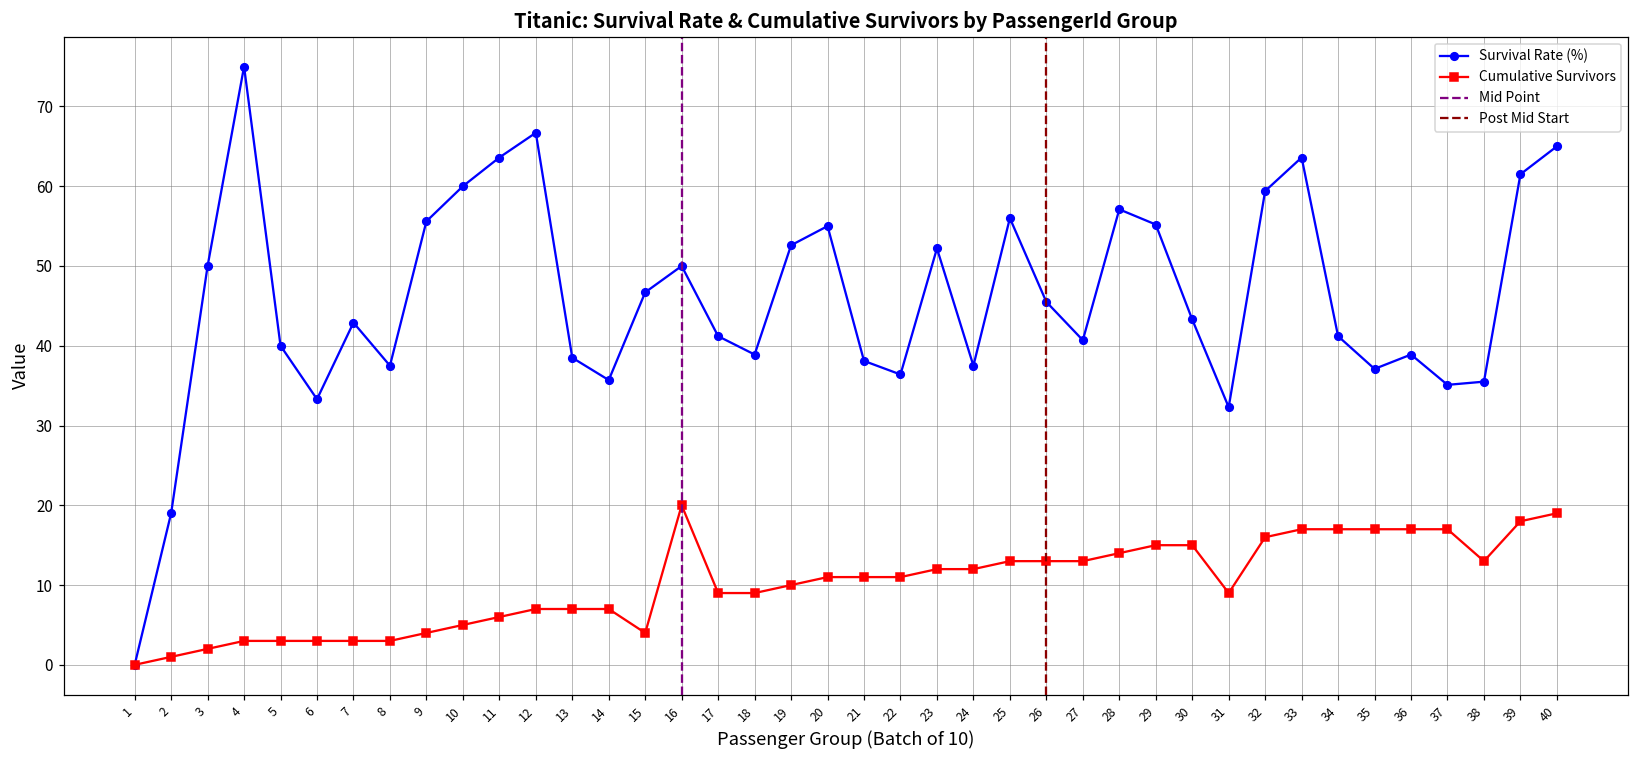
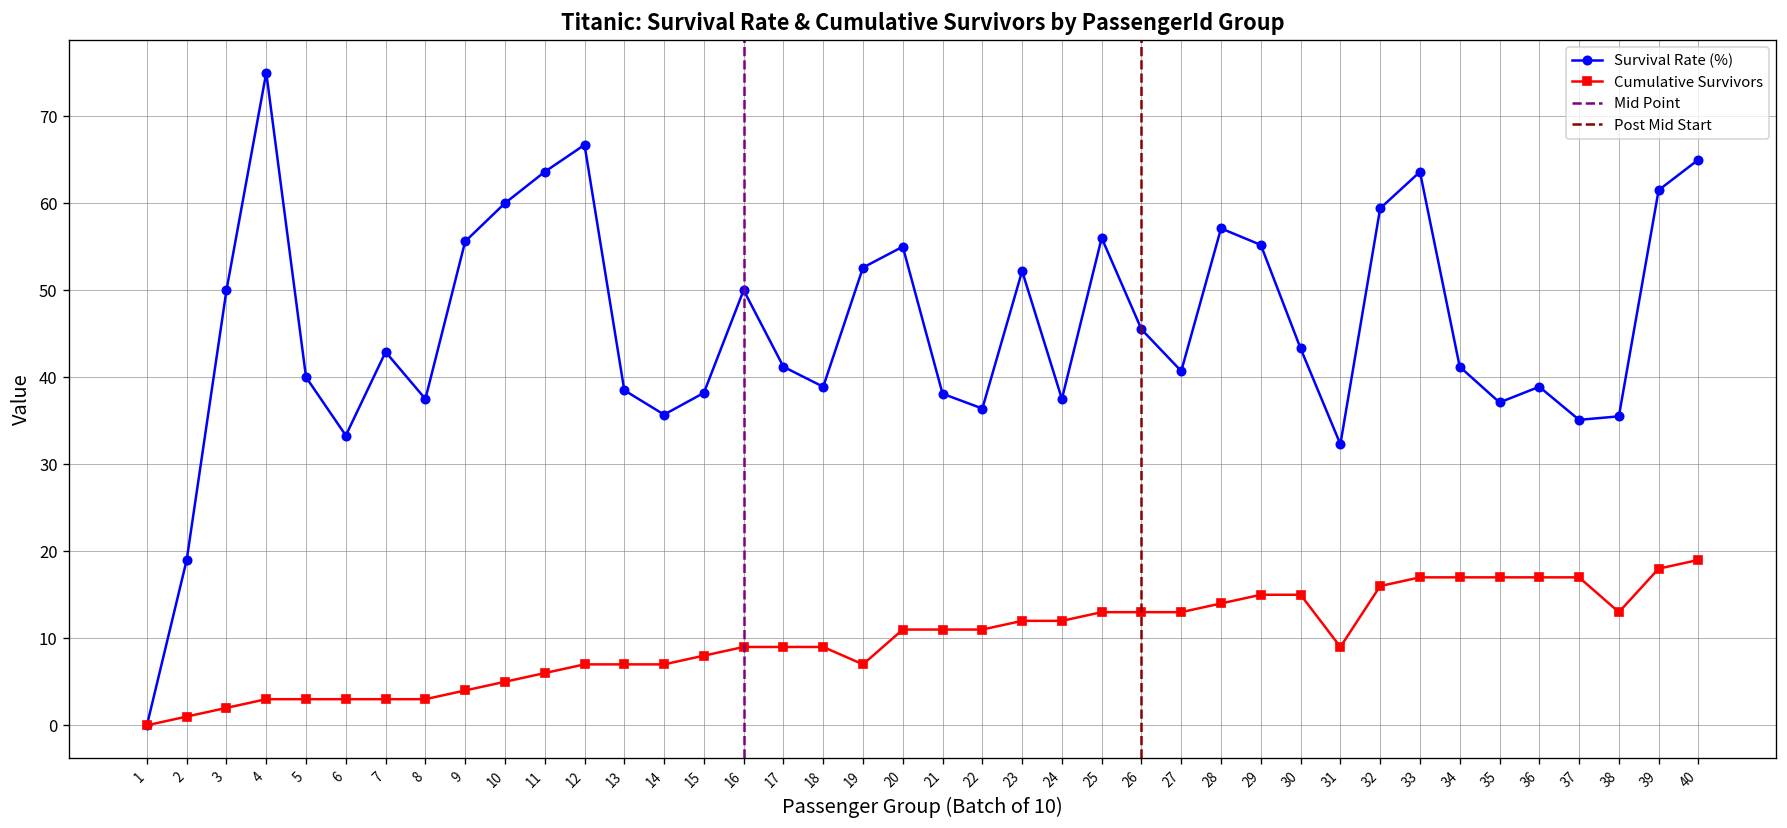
Survival Rate (%), 15: 47 -> 38
Cumulative Survivors, 15: 4 -> 8
Cumulative Survivors, 16: 20 -> 9
Cumulative Survivors, 19: 10 -> 7
